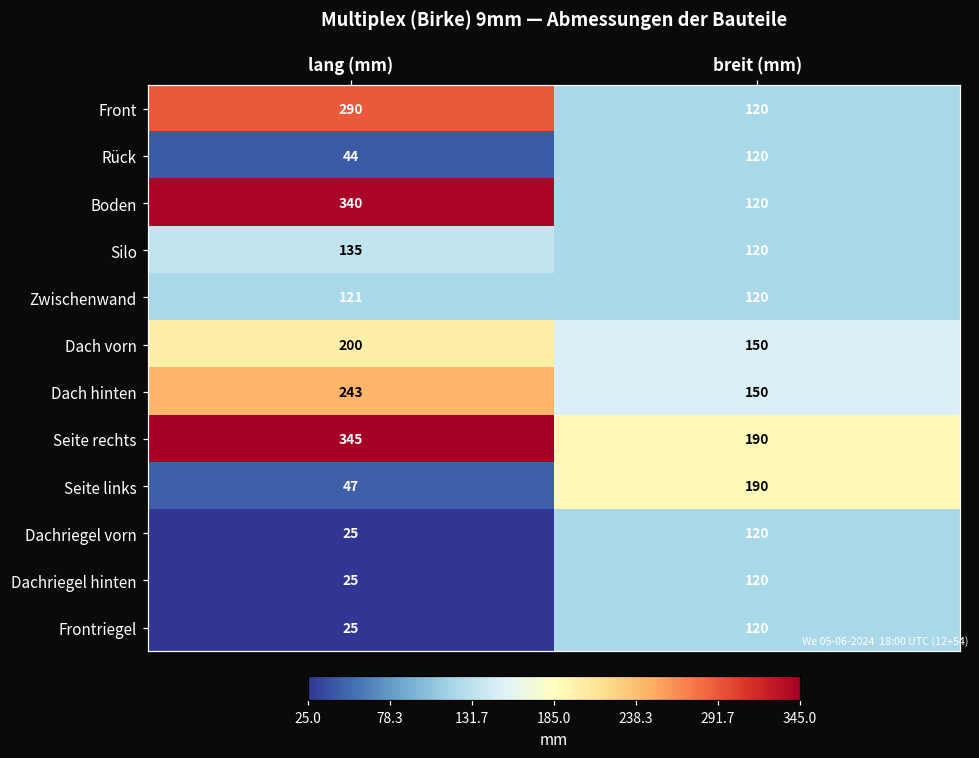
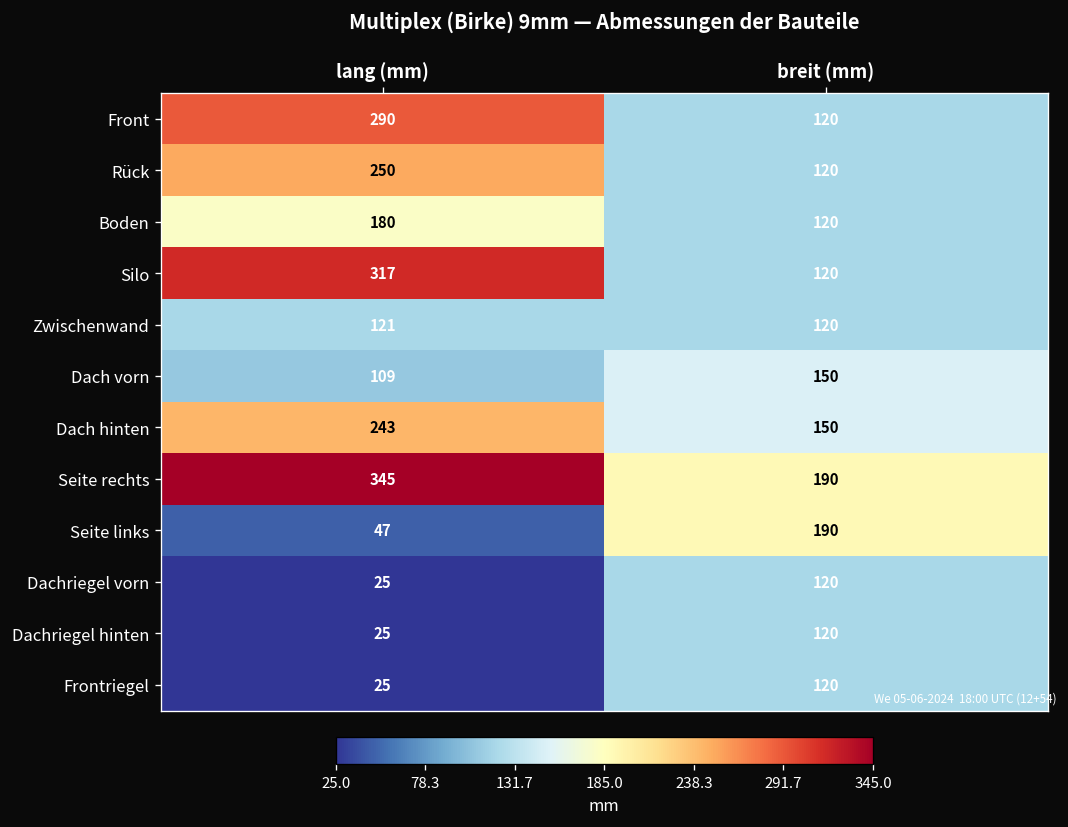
Rück, lang (mm): 44 -> 250
Boden, lang (mm): 340 -> 180
Silo, lang (mm): 135 -> 317
Dach vorn, lang (mm): 200 -> 109
